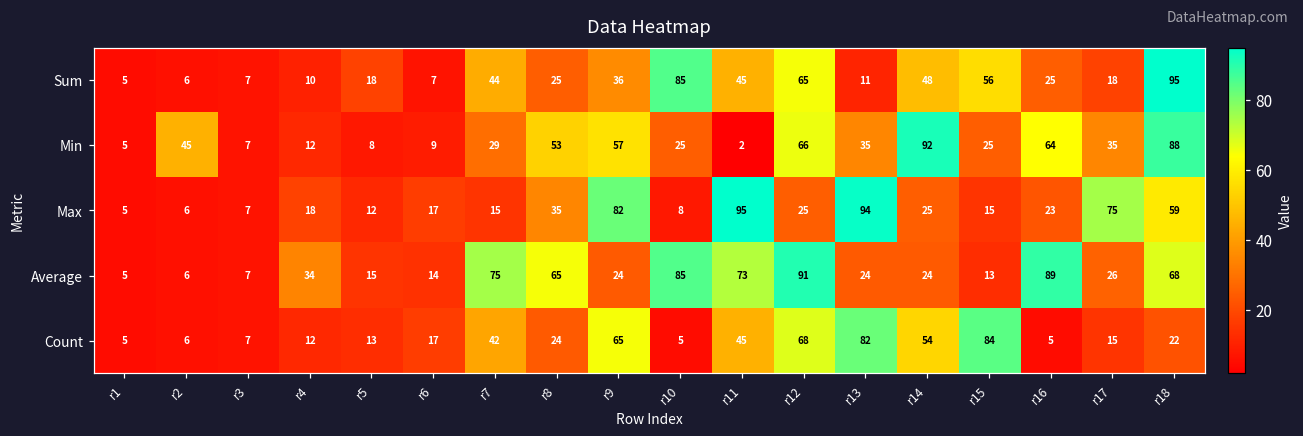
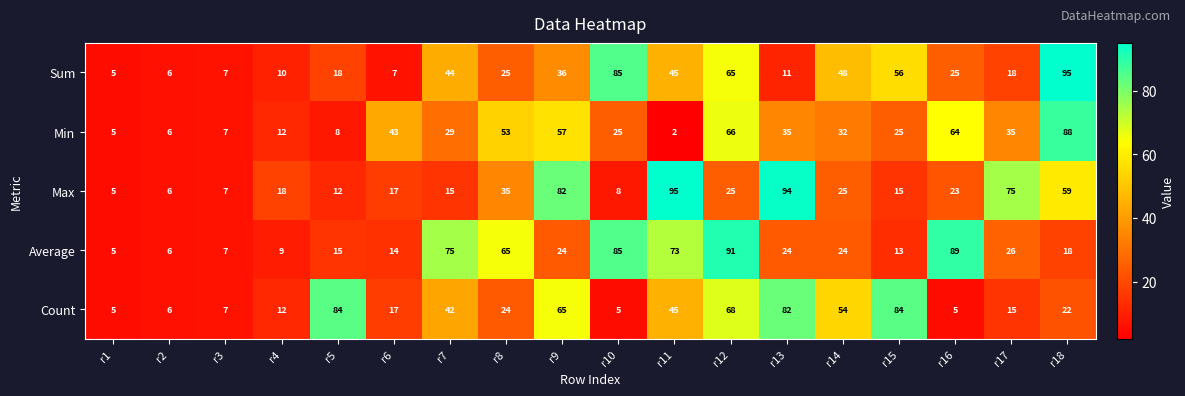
Min, r2: 45 -> 6
Min, r6: 9 -> 43
Min, r14: 92 -> 32
Average, r4: 34 -> 9
Average, r18: 68 -> 18
Count, r5: 13 -> 84
